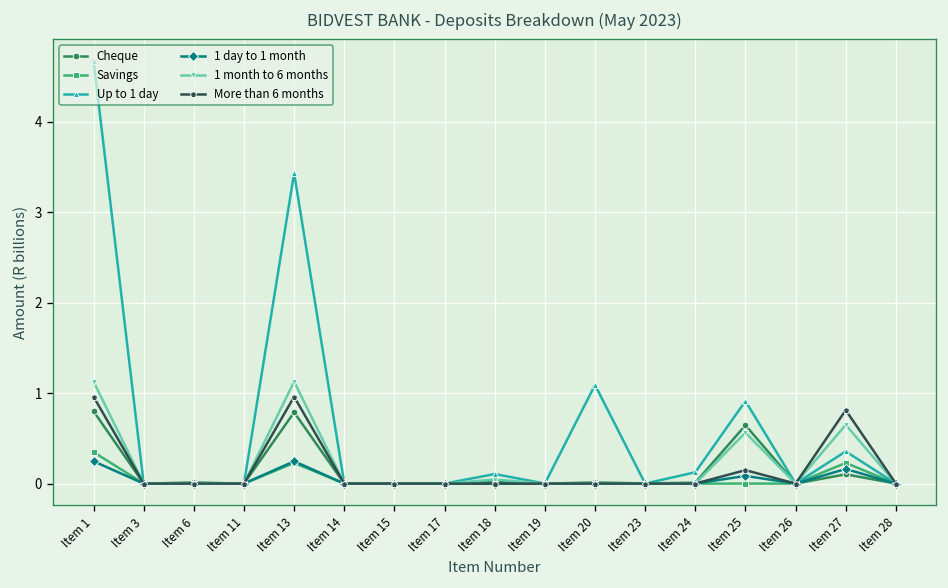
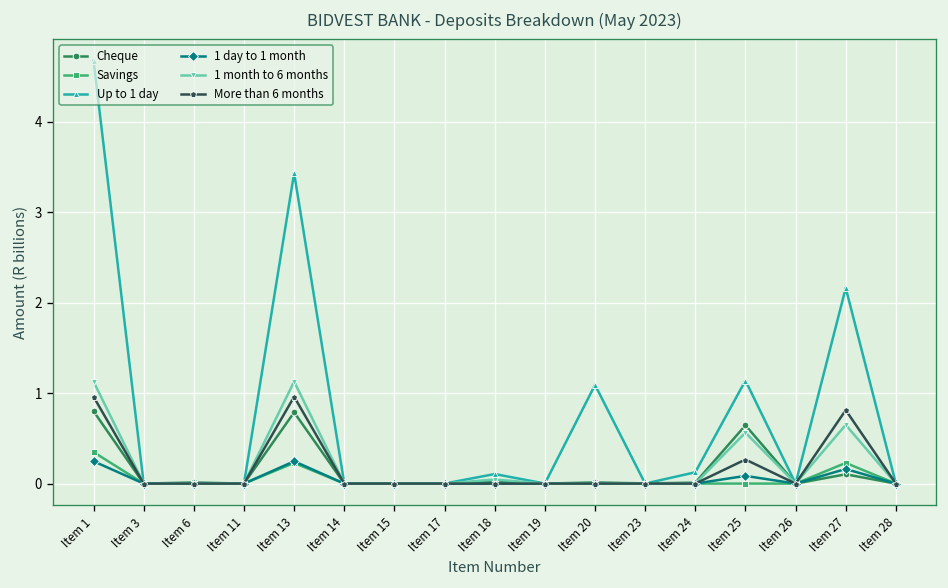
Up to 1 day, Item 25: 0.9 -> 1.1
More than 6 months, Item 25: 0.1 -> 0.3
Up to 1 day, Item 27: 0.4 -> 2.2
